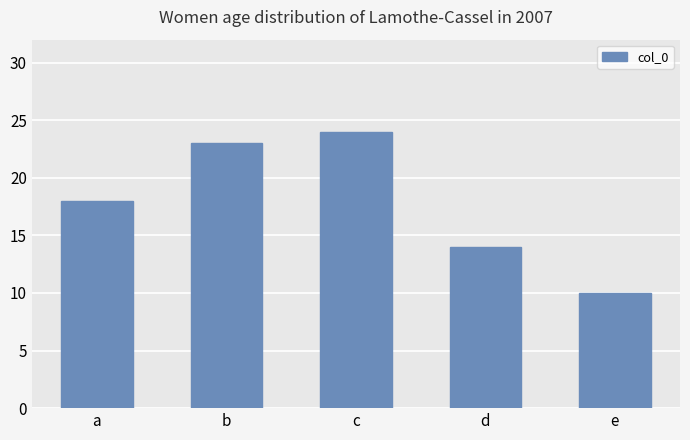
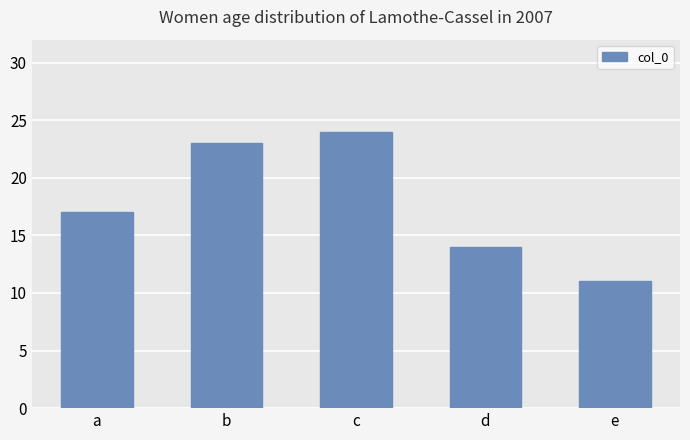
a: 18 -> 17
e: 10 -> 11
